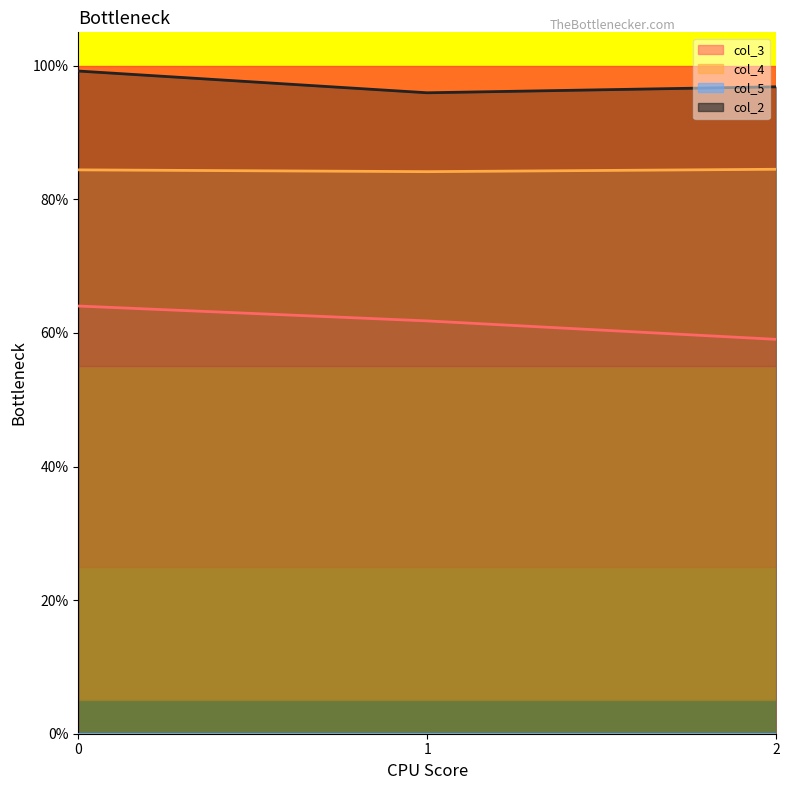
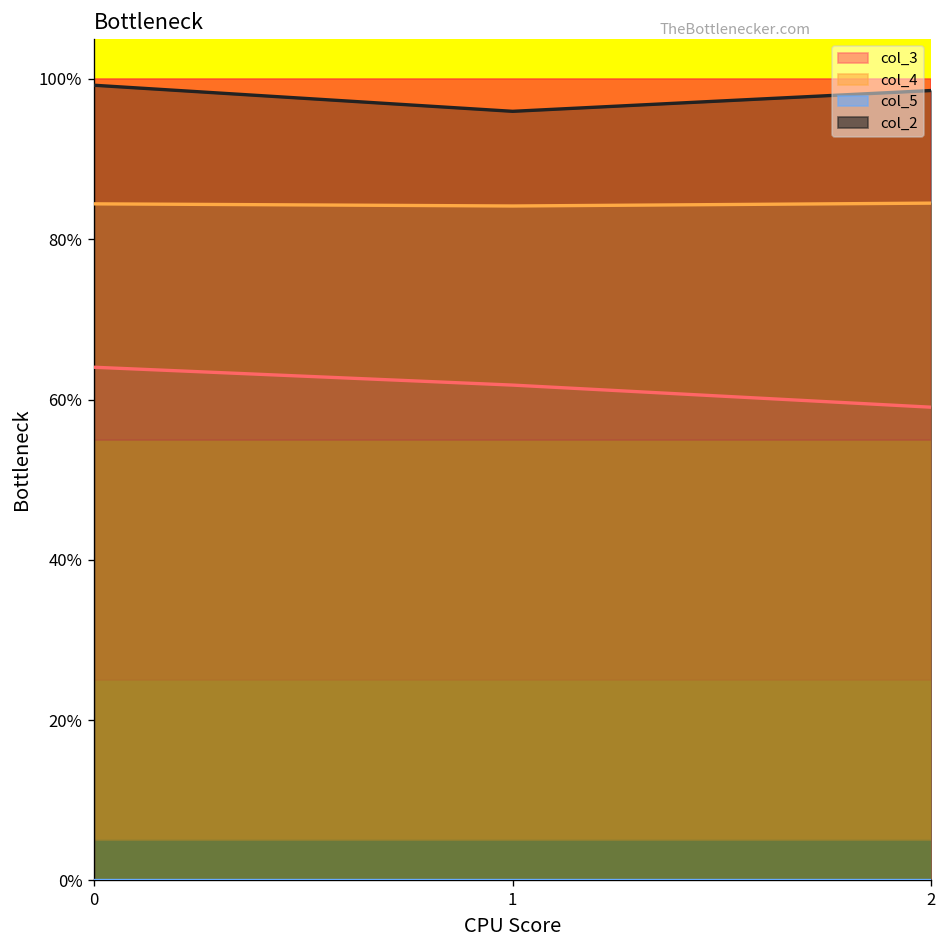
col_2, 2: 97% -> 99%
